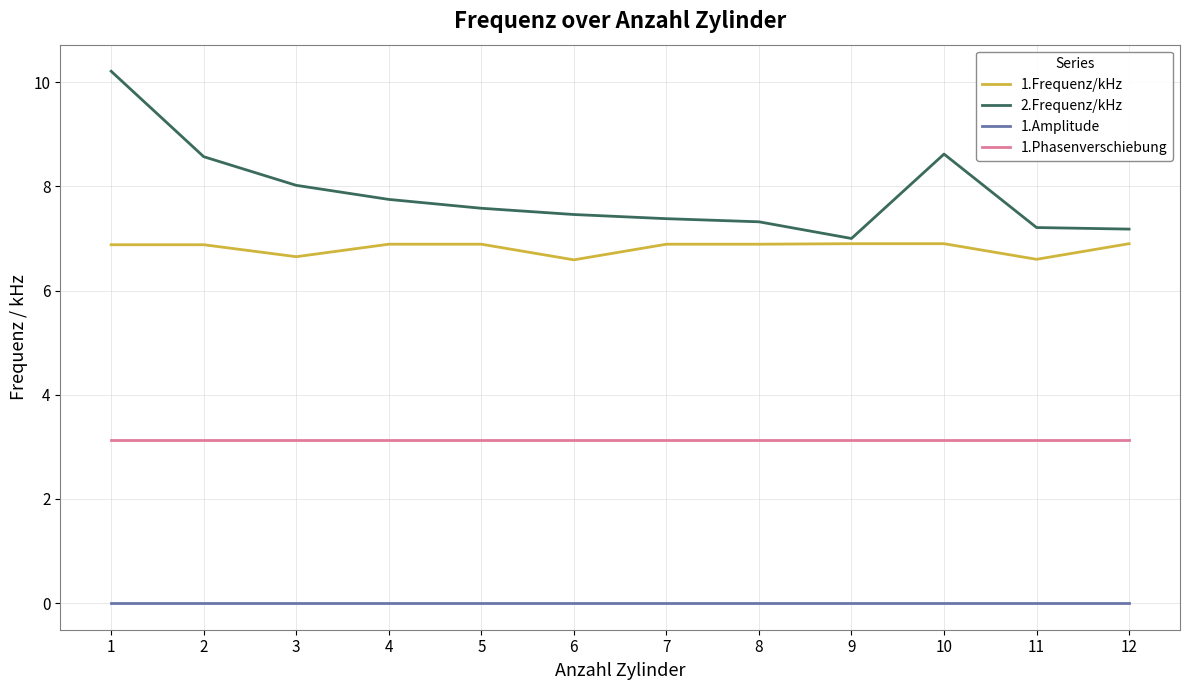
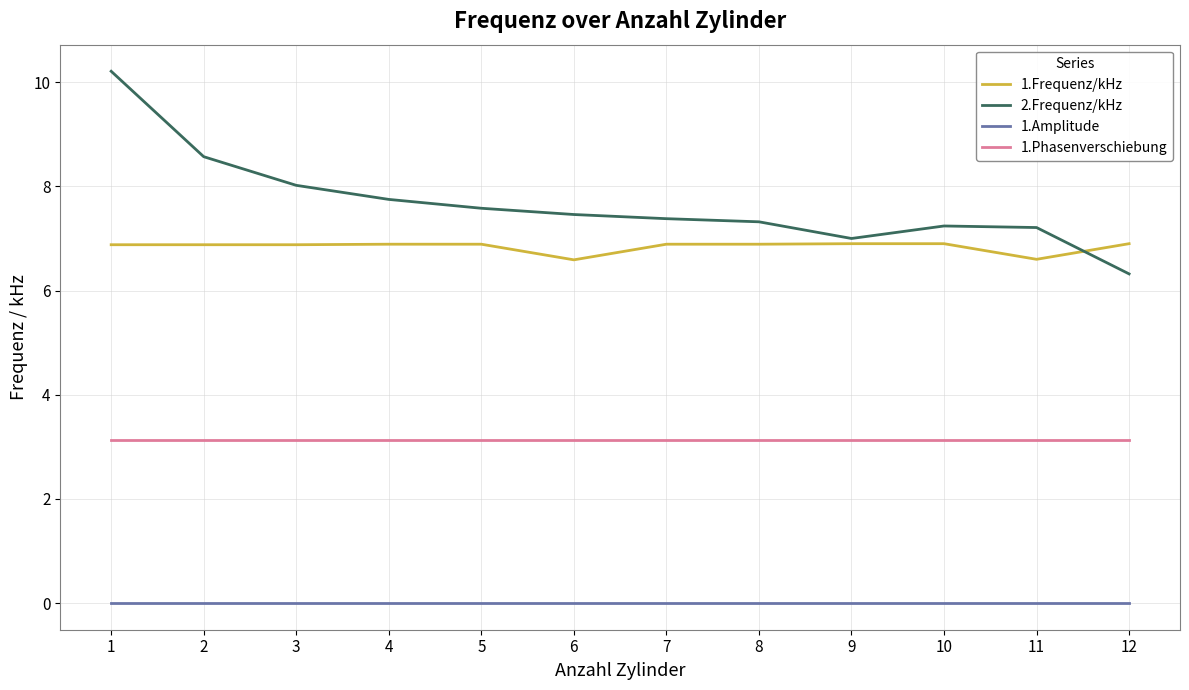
1.Frequenz/kHz, 3: 6.7 -> 6.9
2.Frequenz/kHz, 10: 8.6 -> 7.2
2.Frequenz/kHz, 12: 7.2 -> 6.3
